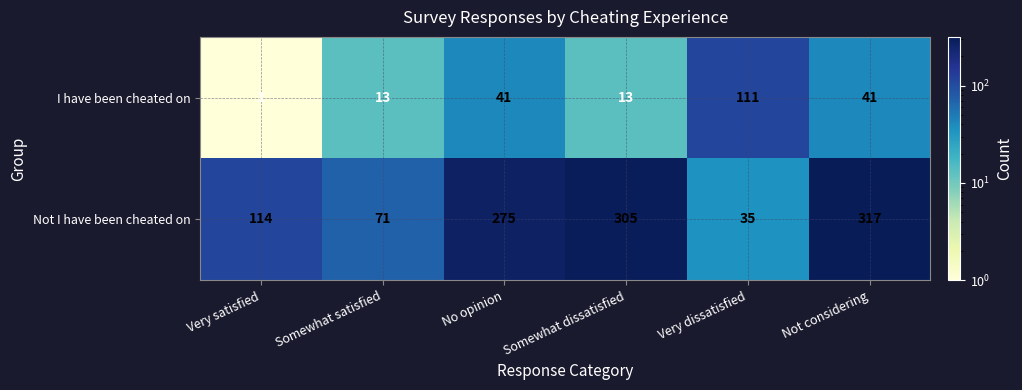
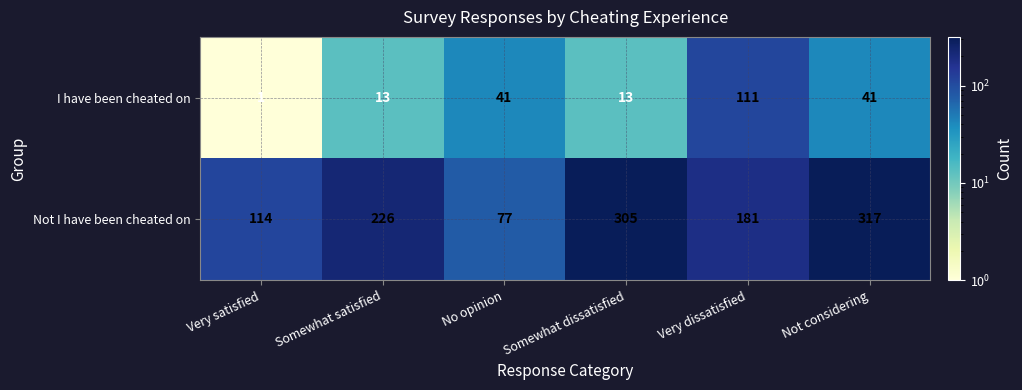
Not I have been cheated on, Somewhat satisfied: 71 -> 226
Not I have been cheated on, No opinion: 275 -> 77
Not I have been cheated on, Very dissatisfied: 35 -> 181
